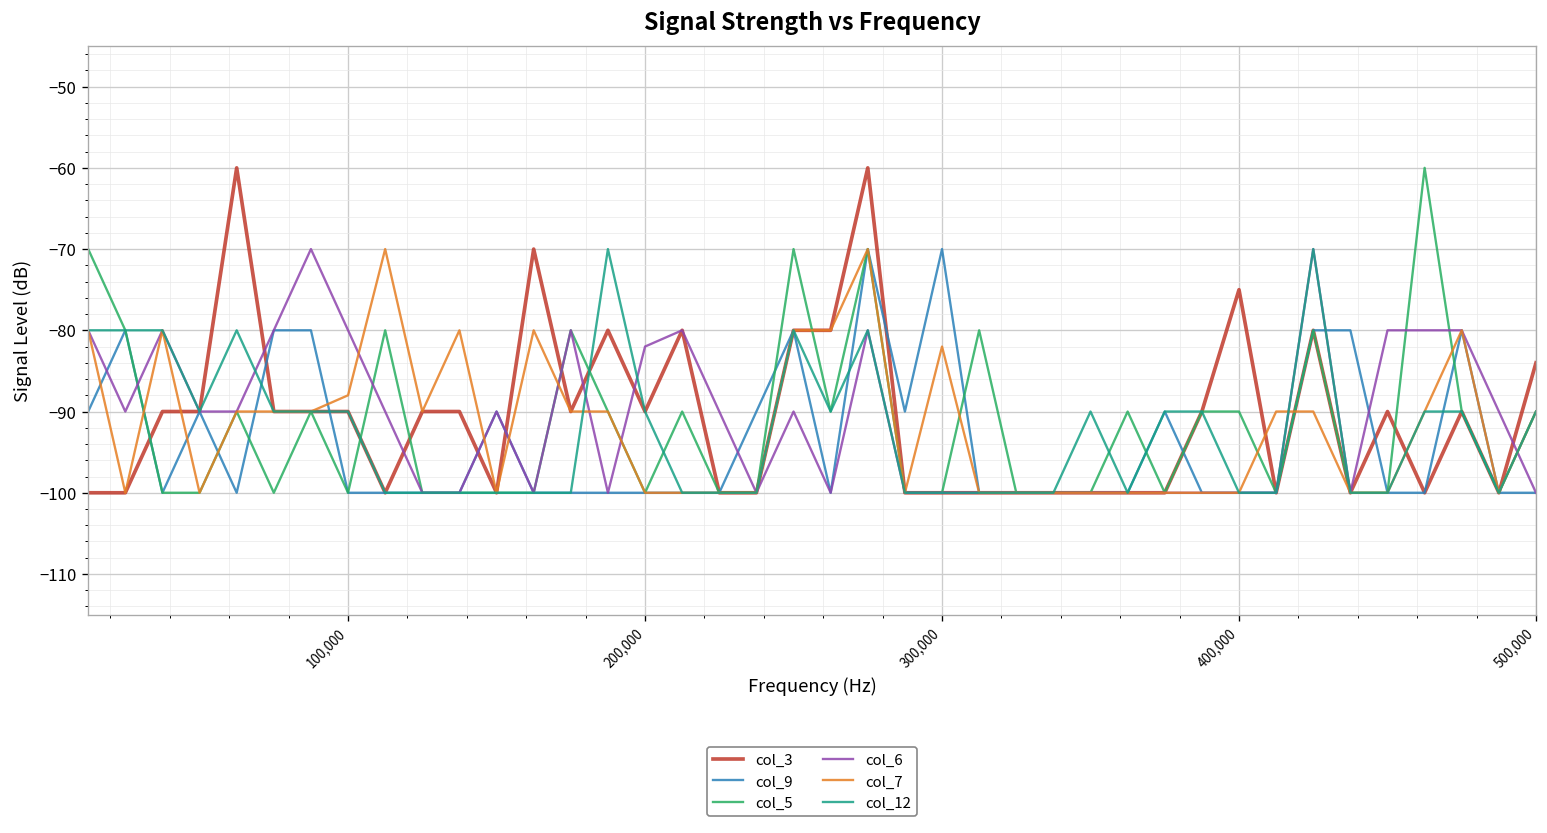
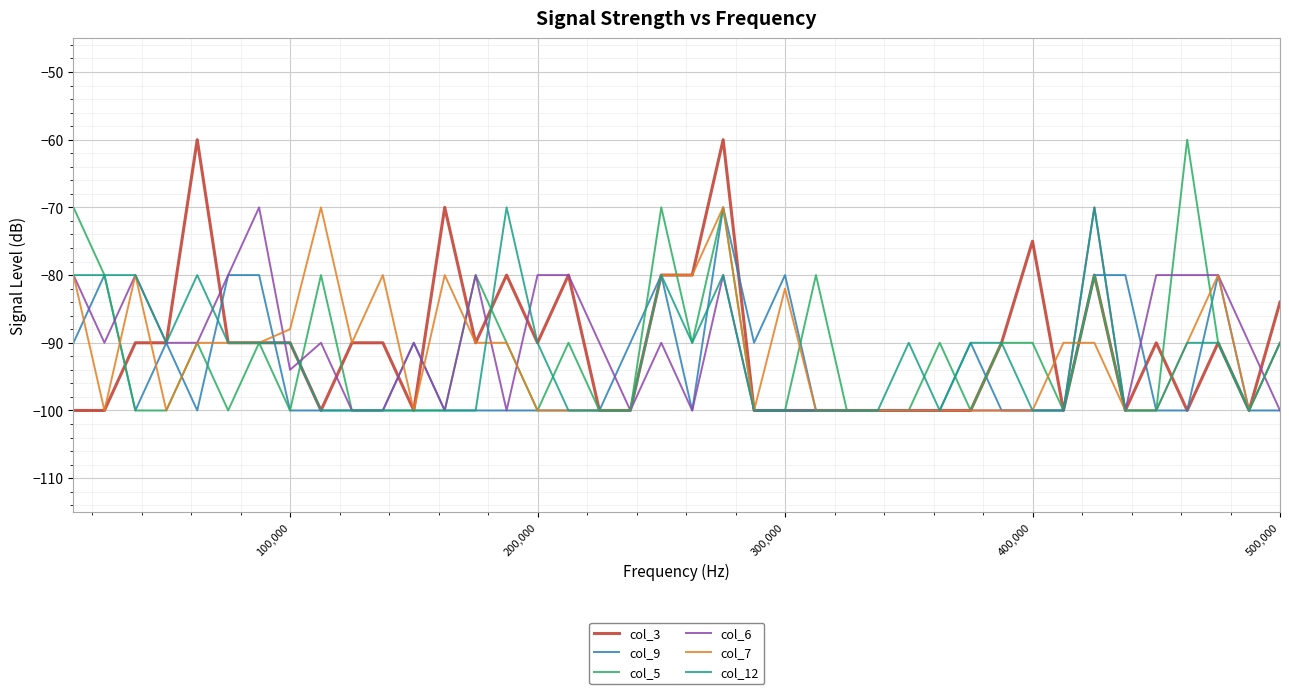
col_6, 100,000: -80 -> -94
col_6, 200,000: -82 -> -80
col_9, 300,000: -70 -> -80
